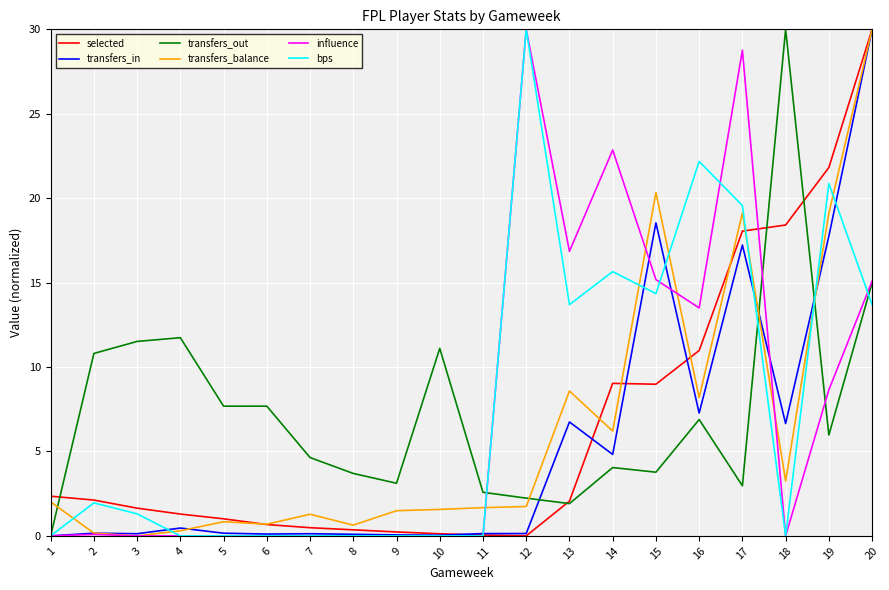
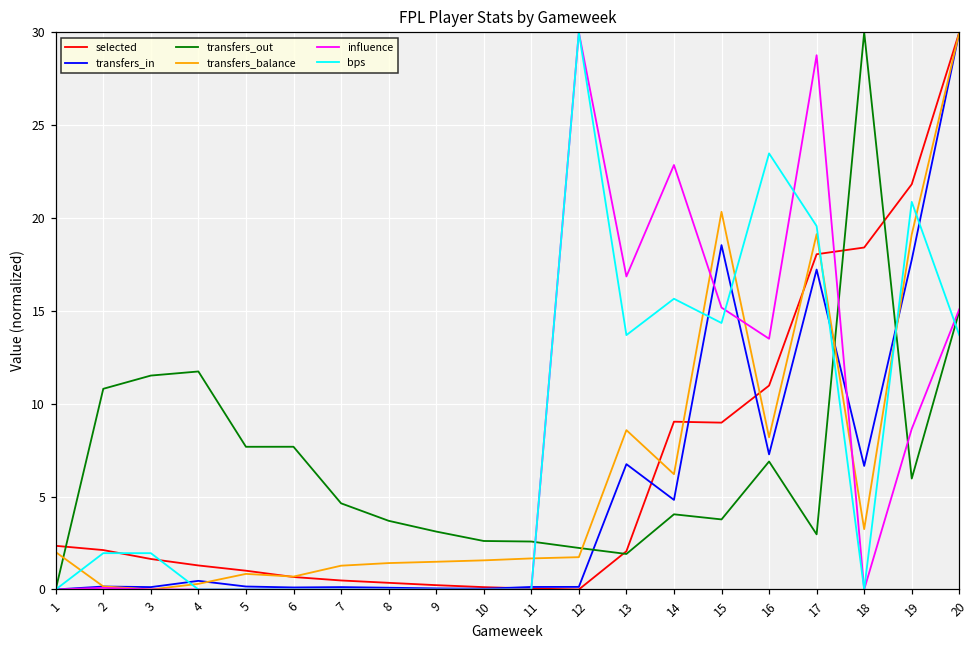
bps, 3: 1.3 -> 2.0
transfers_balance, 8: 0.6 -> 1.4
transfers_out, 10: 11.1 -> 2.6
bps, 16: 22.2 -> 23.5
